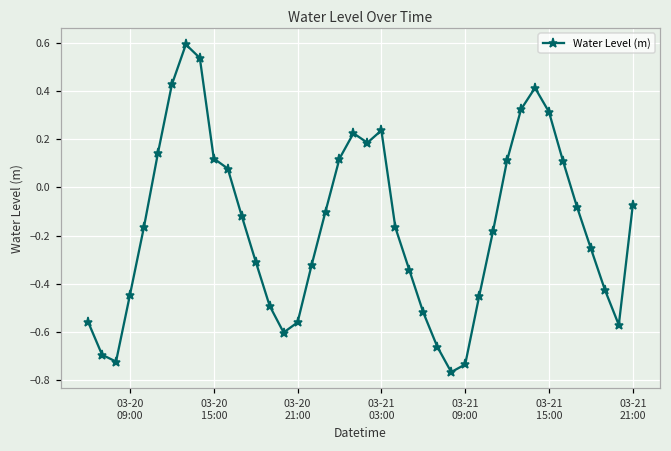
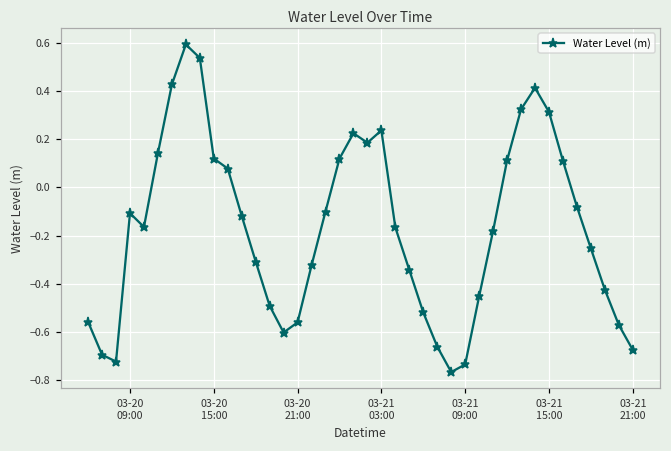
03-20 09:00: -0.44 -> -0.11
03-21 21:00: -0.07 -> -0.67
